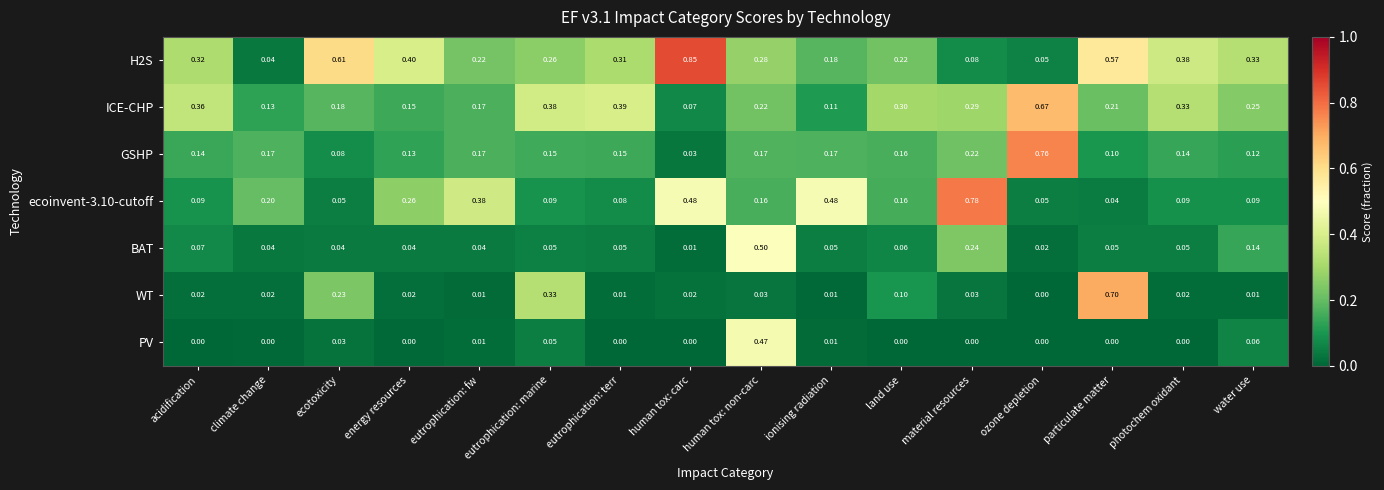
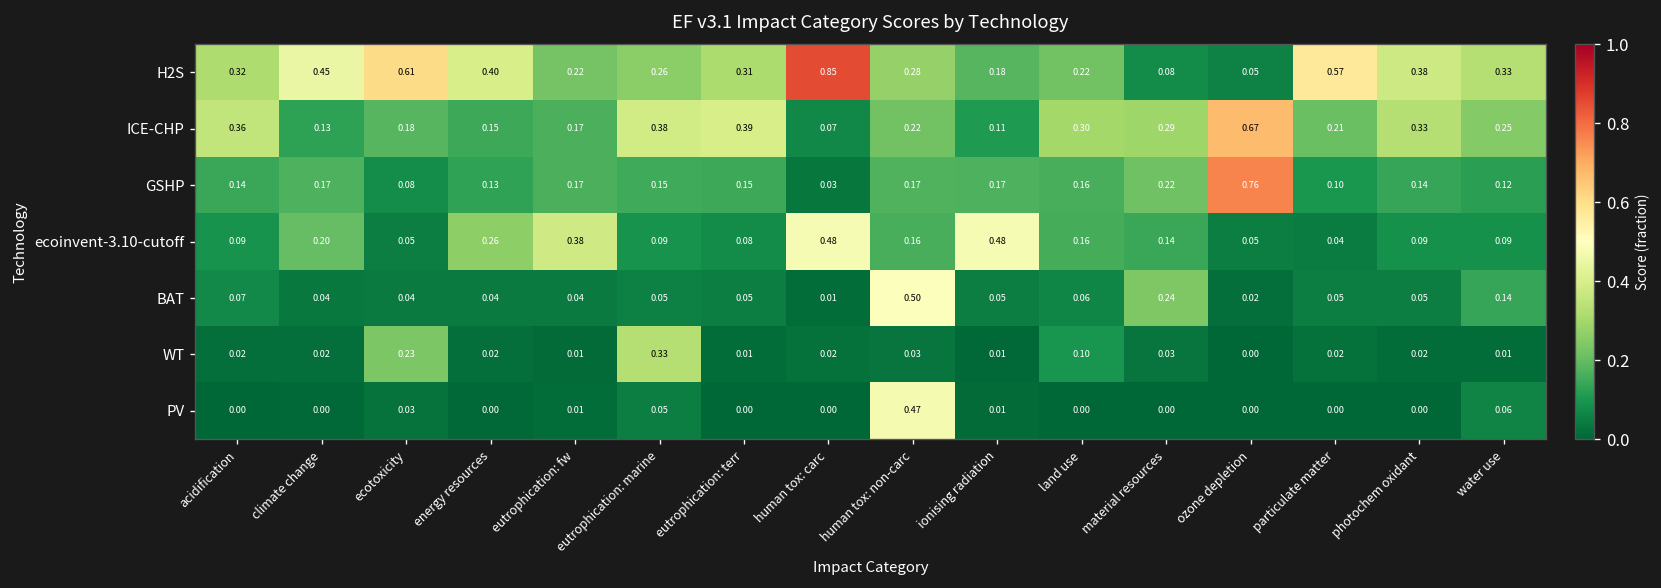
H2S, climate change: 0.04 -> 0.45
ecoinvent-3.10-cutoff, material resources: 0.78 -> 0.14
WT, particulate matter: 0.70 -> 0.02
